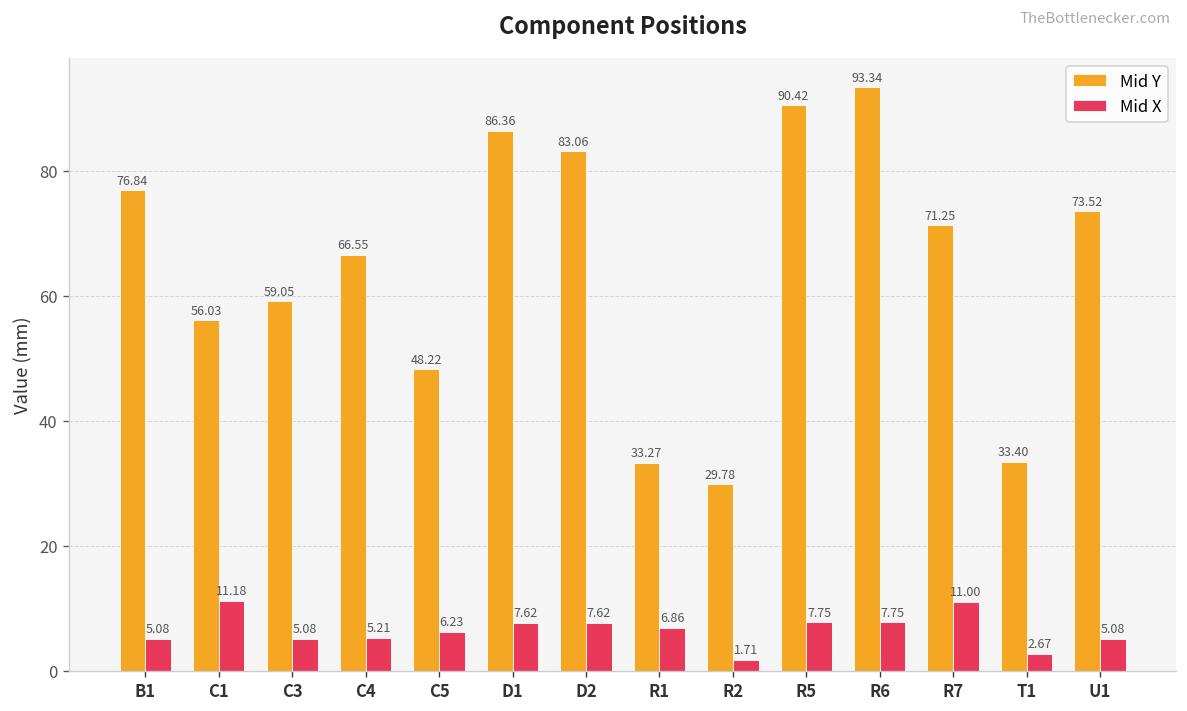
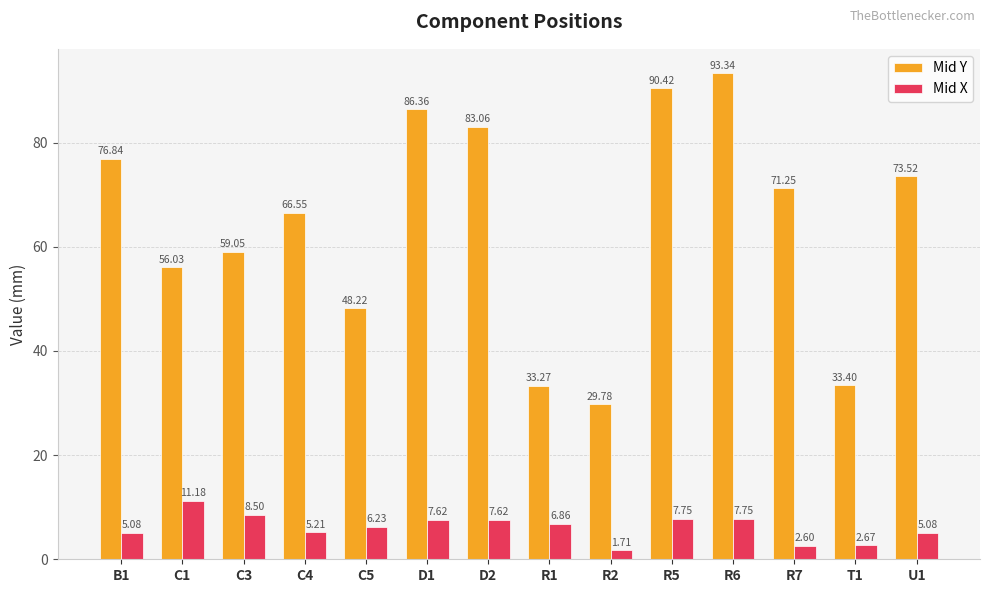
Mid X, C3: 5.08 -> 8.50
Mid X, R7: 11.00 -> 2.60
